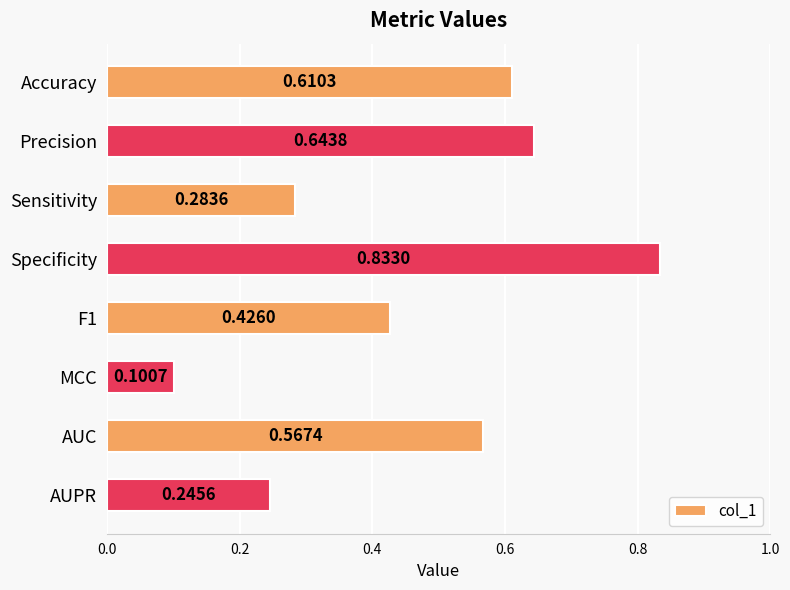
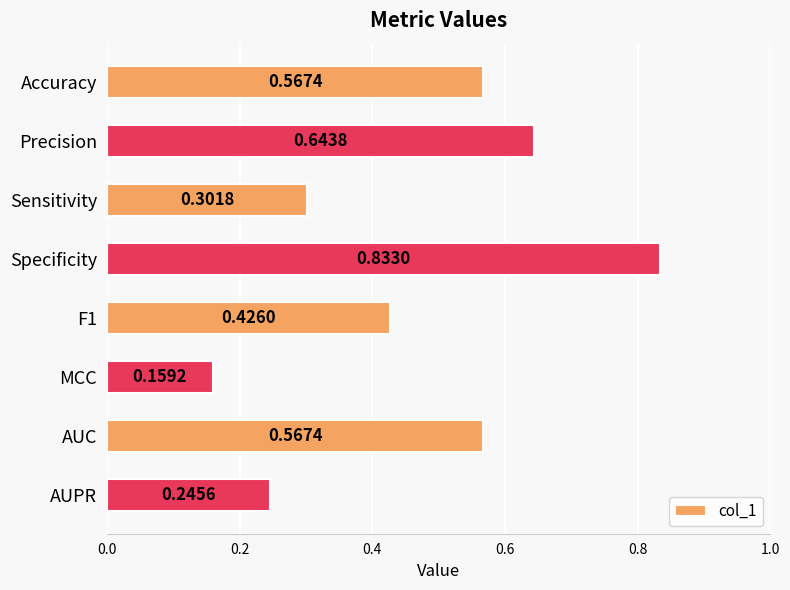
Accuracy: 0.6103 -> 0.5674
Sensitivity: 0.2836 -> 0.3018
MCC: 0.1007 -> 0.1592
